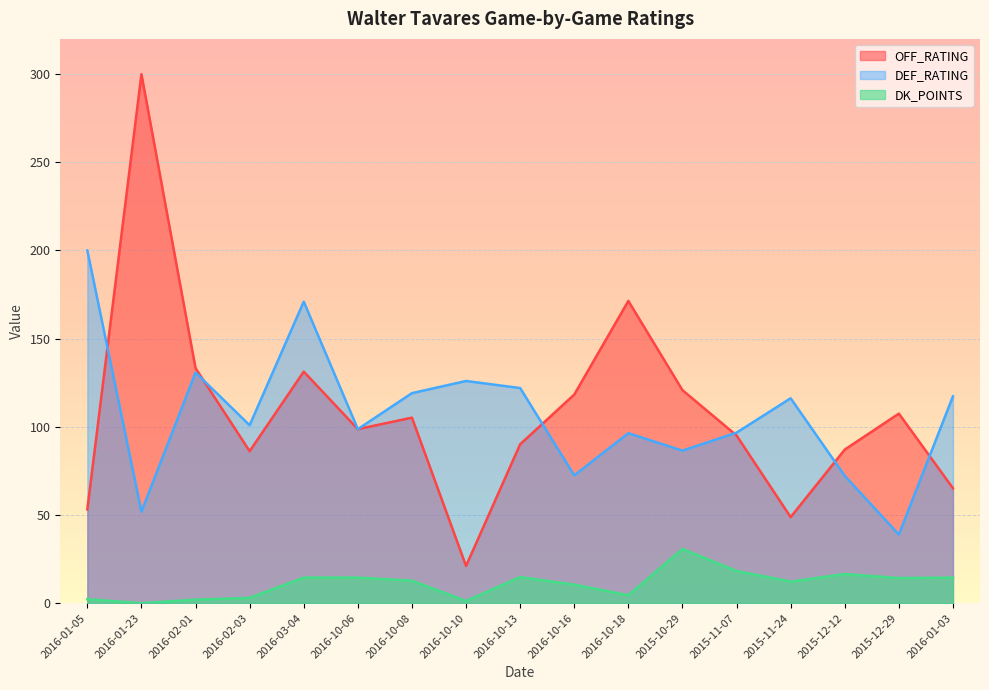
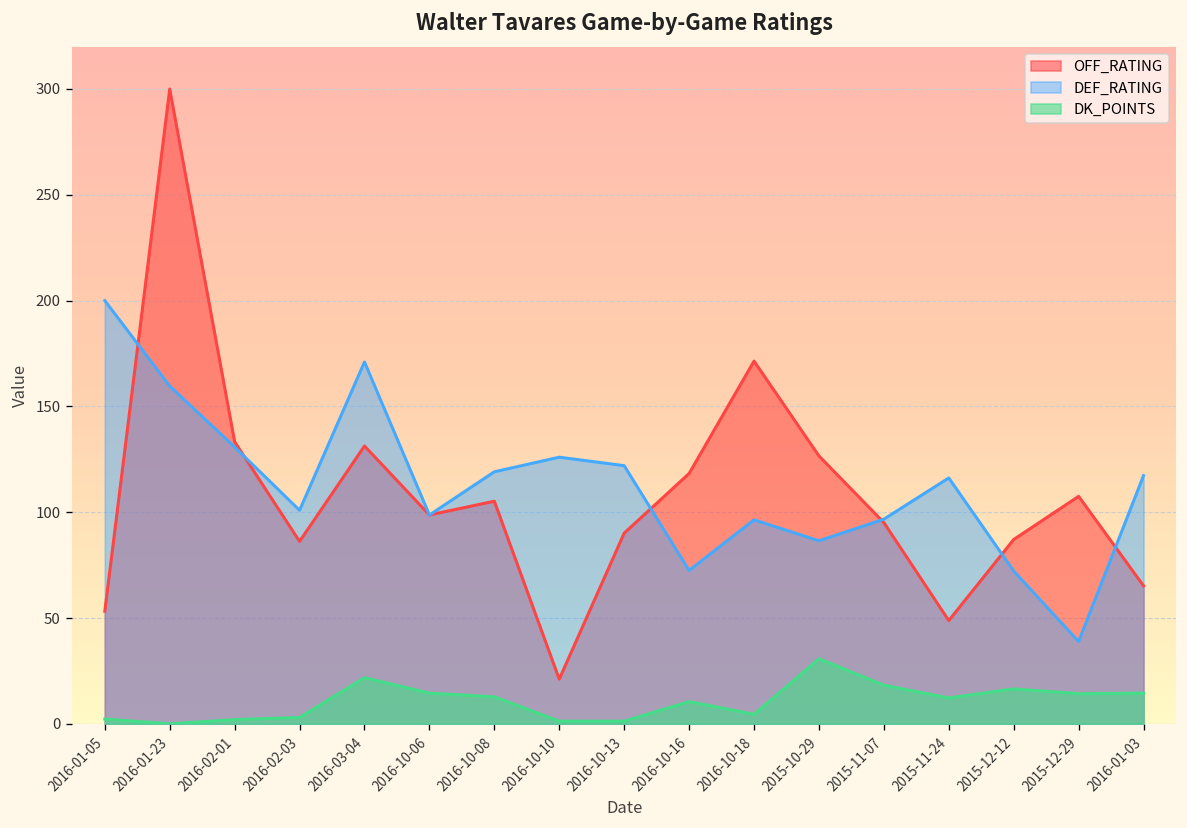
DEF_RATING, 2016-01-23: 52 -> 160
DK_POINTS, 2016-03-04: 15 -> 22
DK_POINTS, 2016-10-13: 15 -> 1
OFF_RATING, 2015-10-29: 121 -> 127
